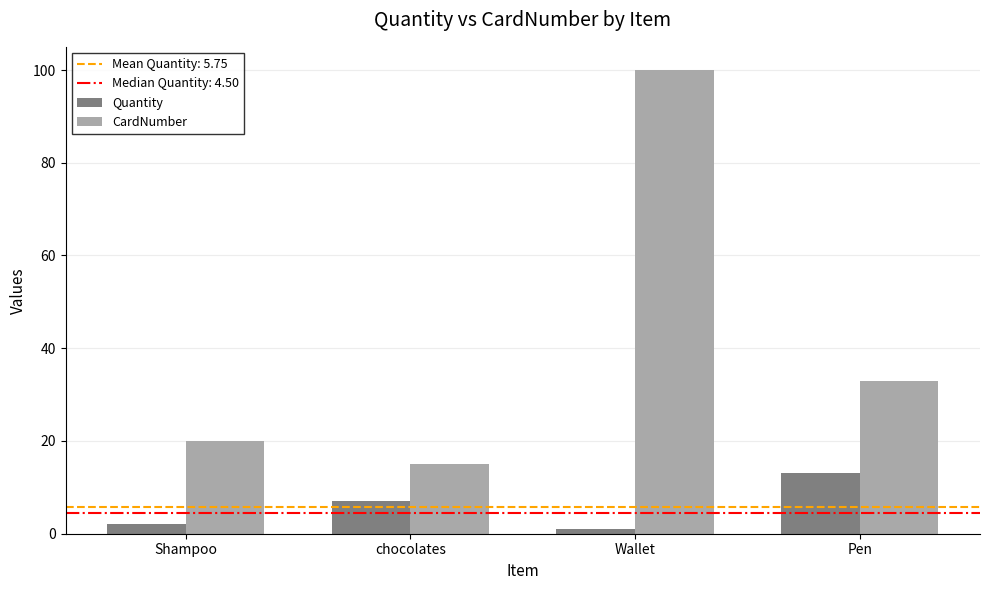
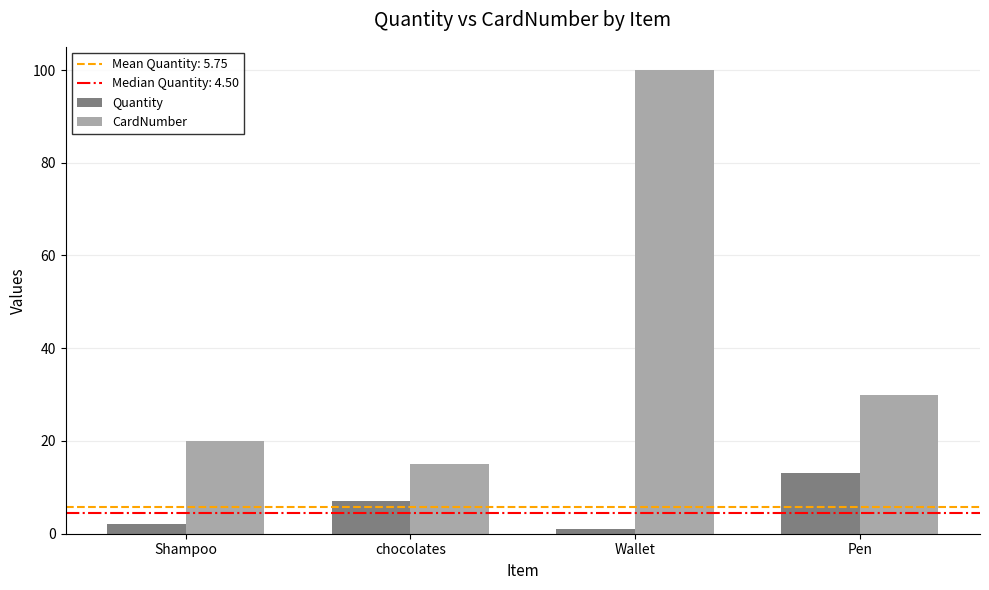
CardNumber, Pen: 33 -> 30
